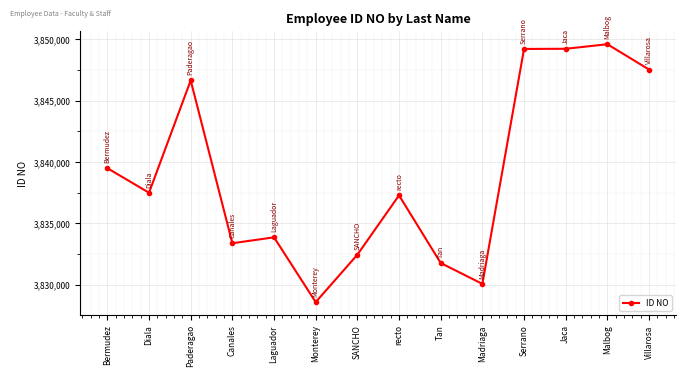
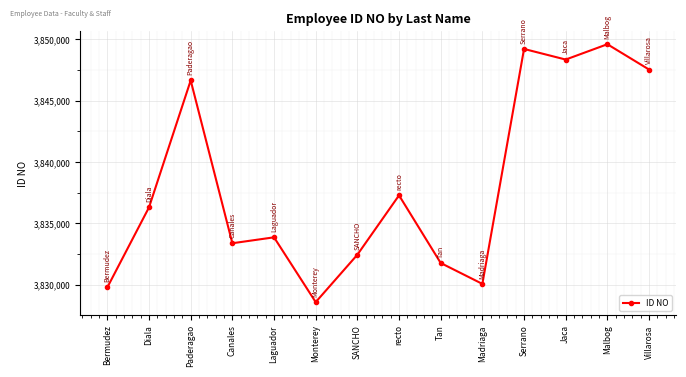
Bermudez: 3,839,500 -> 3,829,800
Diala: 3,837,500 -> 3,836,300
Jaca: 3,849,200 -> 3,848,400
